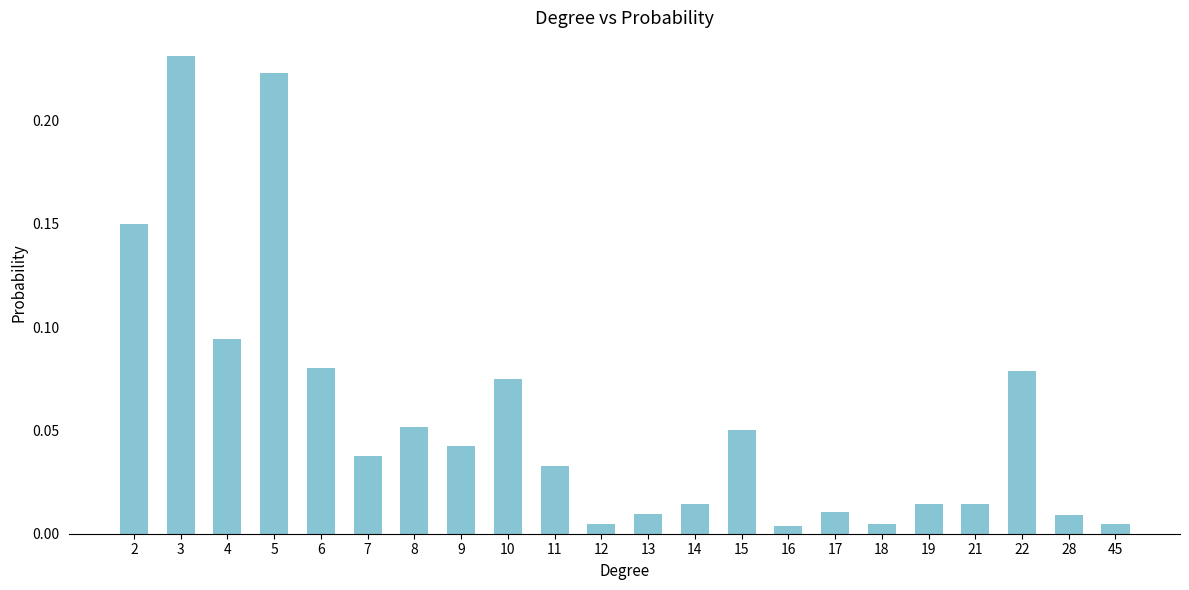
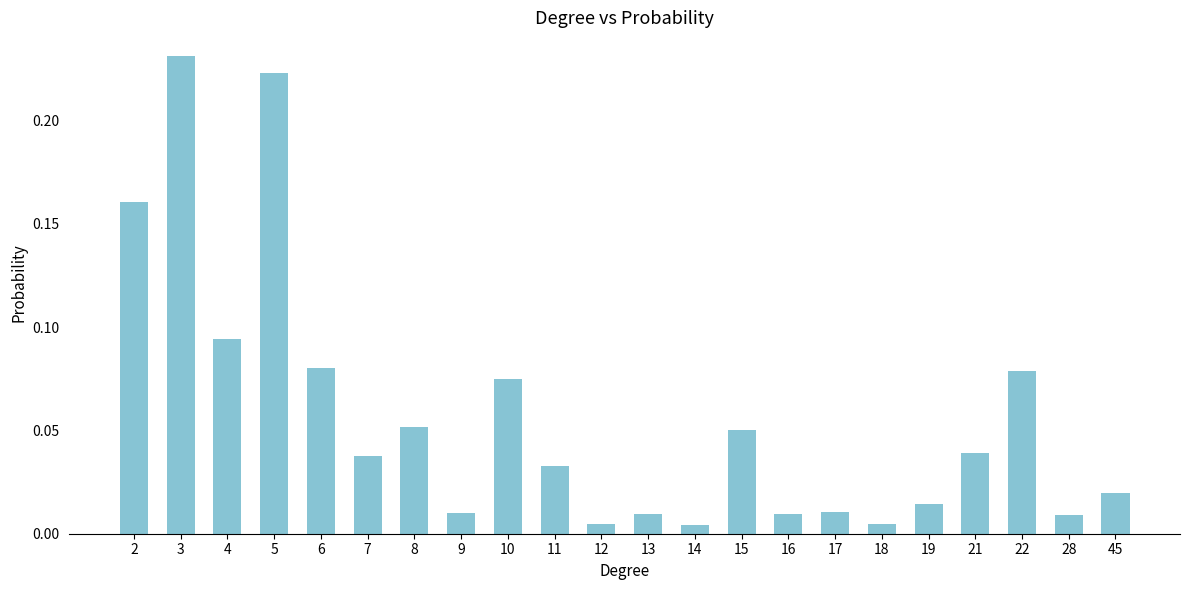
2: 0.150 -> 0.160
9: 0.042 -> 0.010
14: 0.014 -> 0.004
16: 0.004 -> 0.009
21: 0.014 -> 0.039
45: 0.005 -> 0.020
